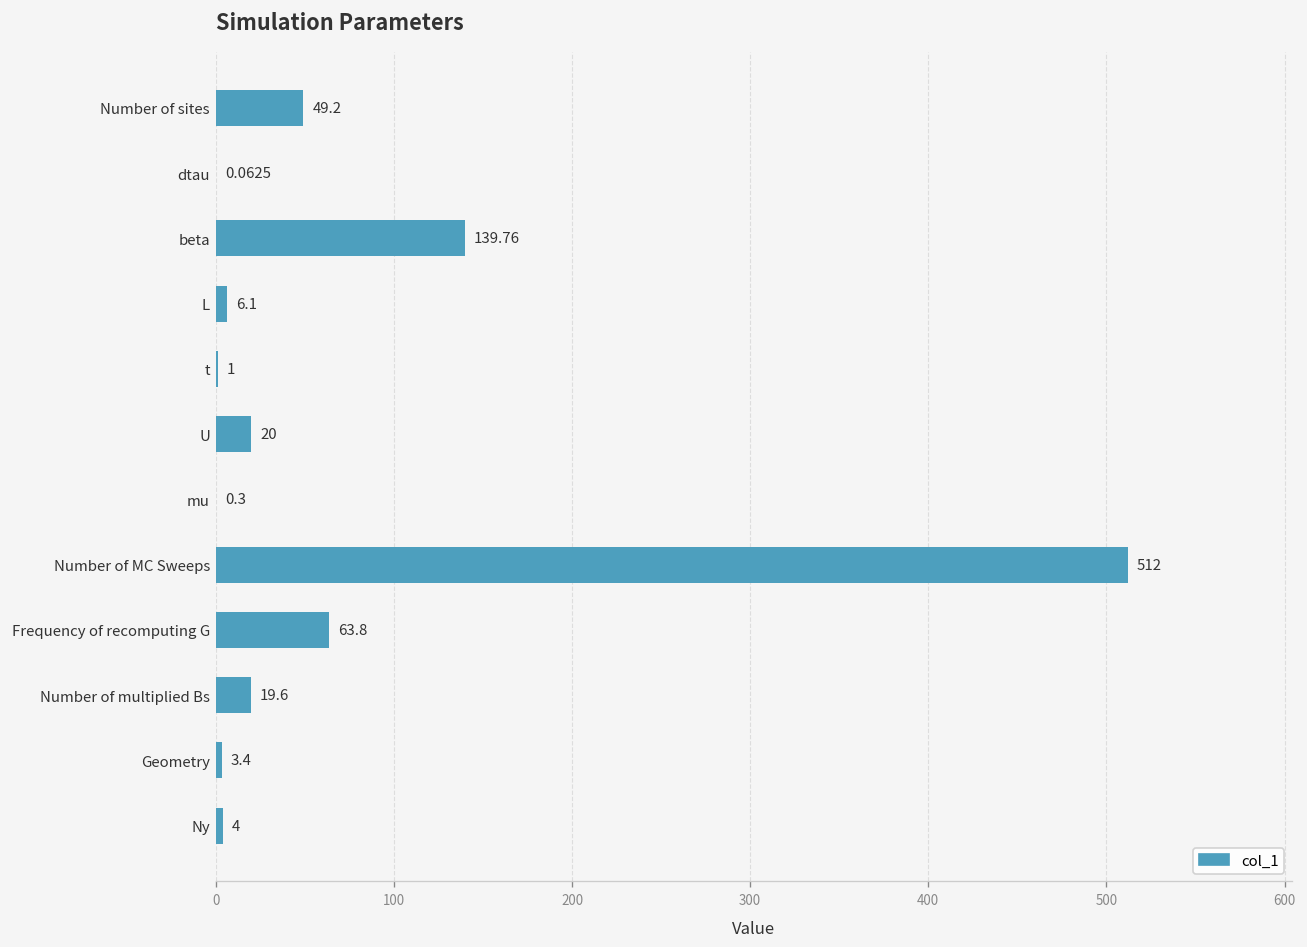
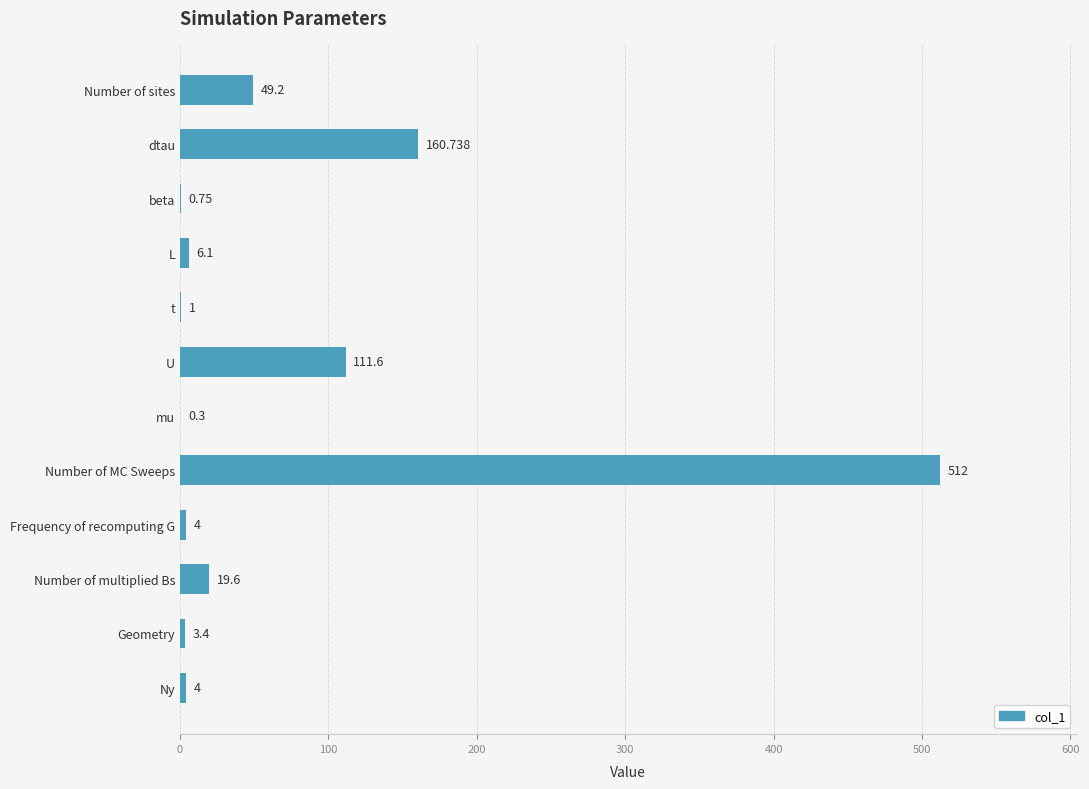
dtau: 0.0625 -> 160.738
beta: 139.76 -> 0.75
U: 20 -> 111.6
Frequency of recomputing G: 63.8 -> 4
